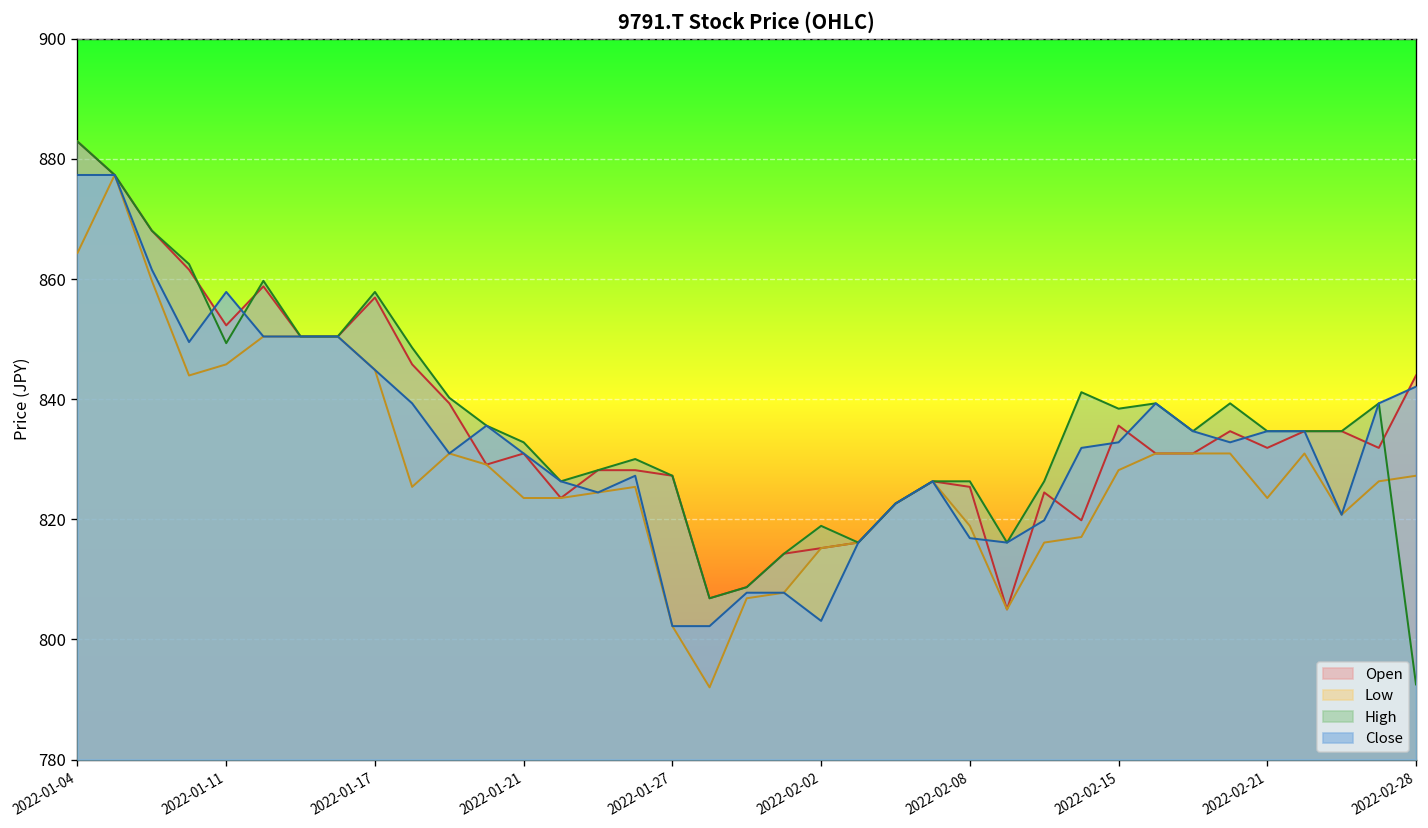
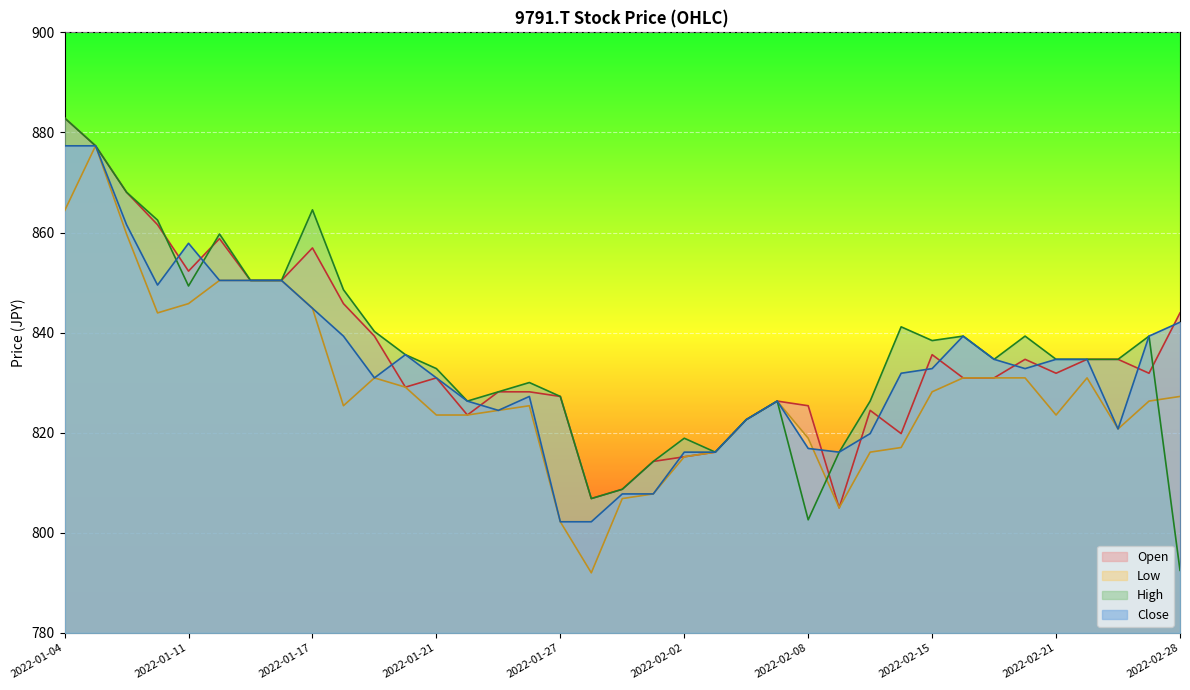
High, 2022-01-17: 858 -> 865
Close, 2022-02-02: 803 -> 816
High, 2022-02-08: 826 -> 803
